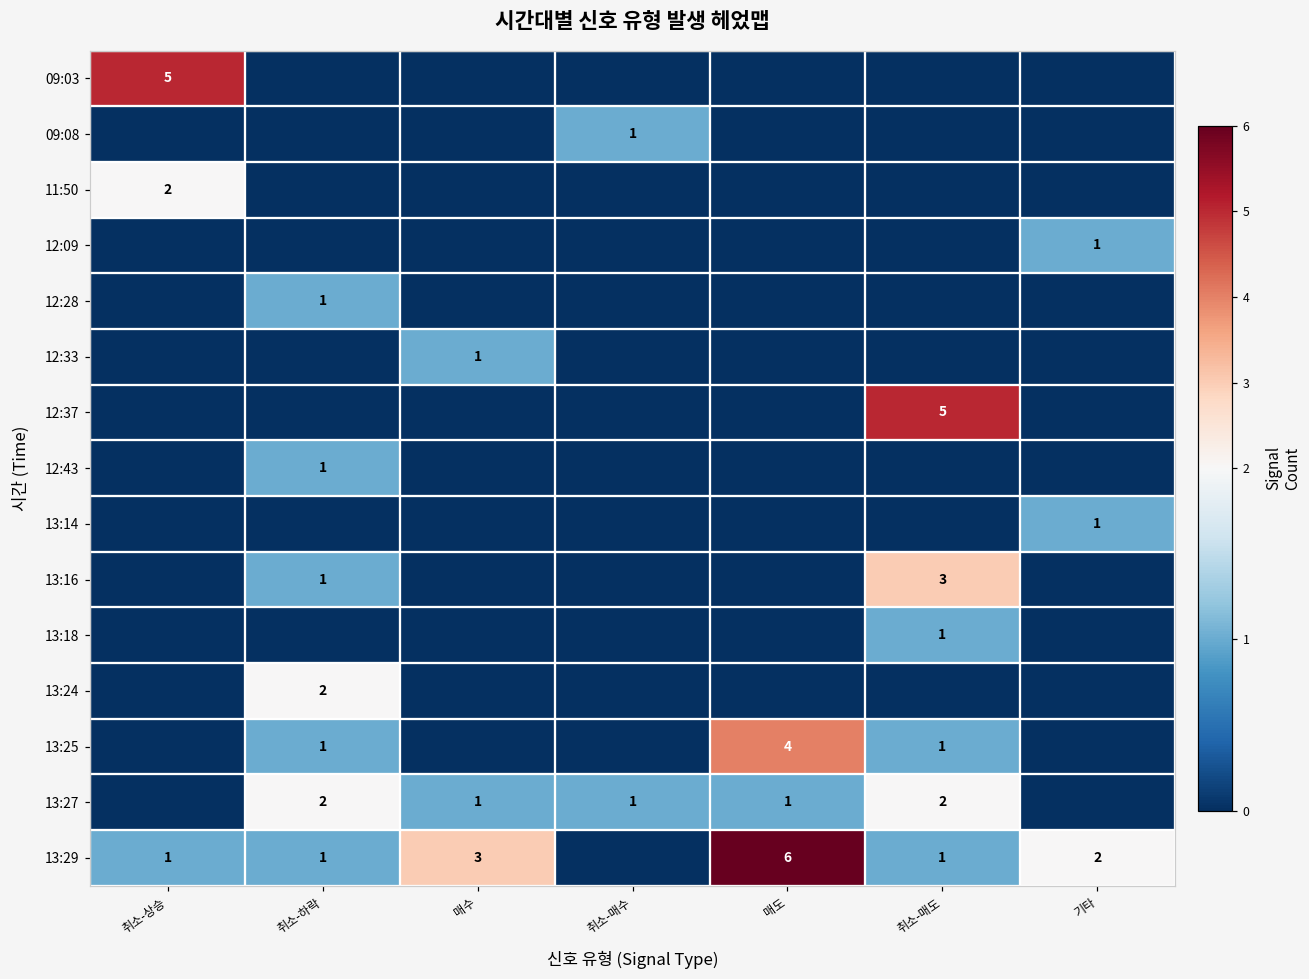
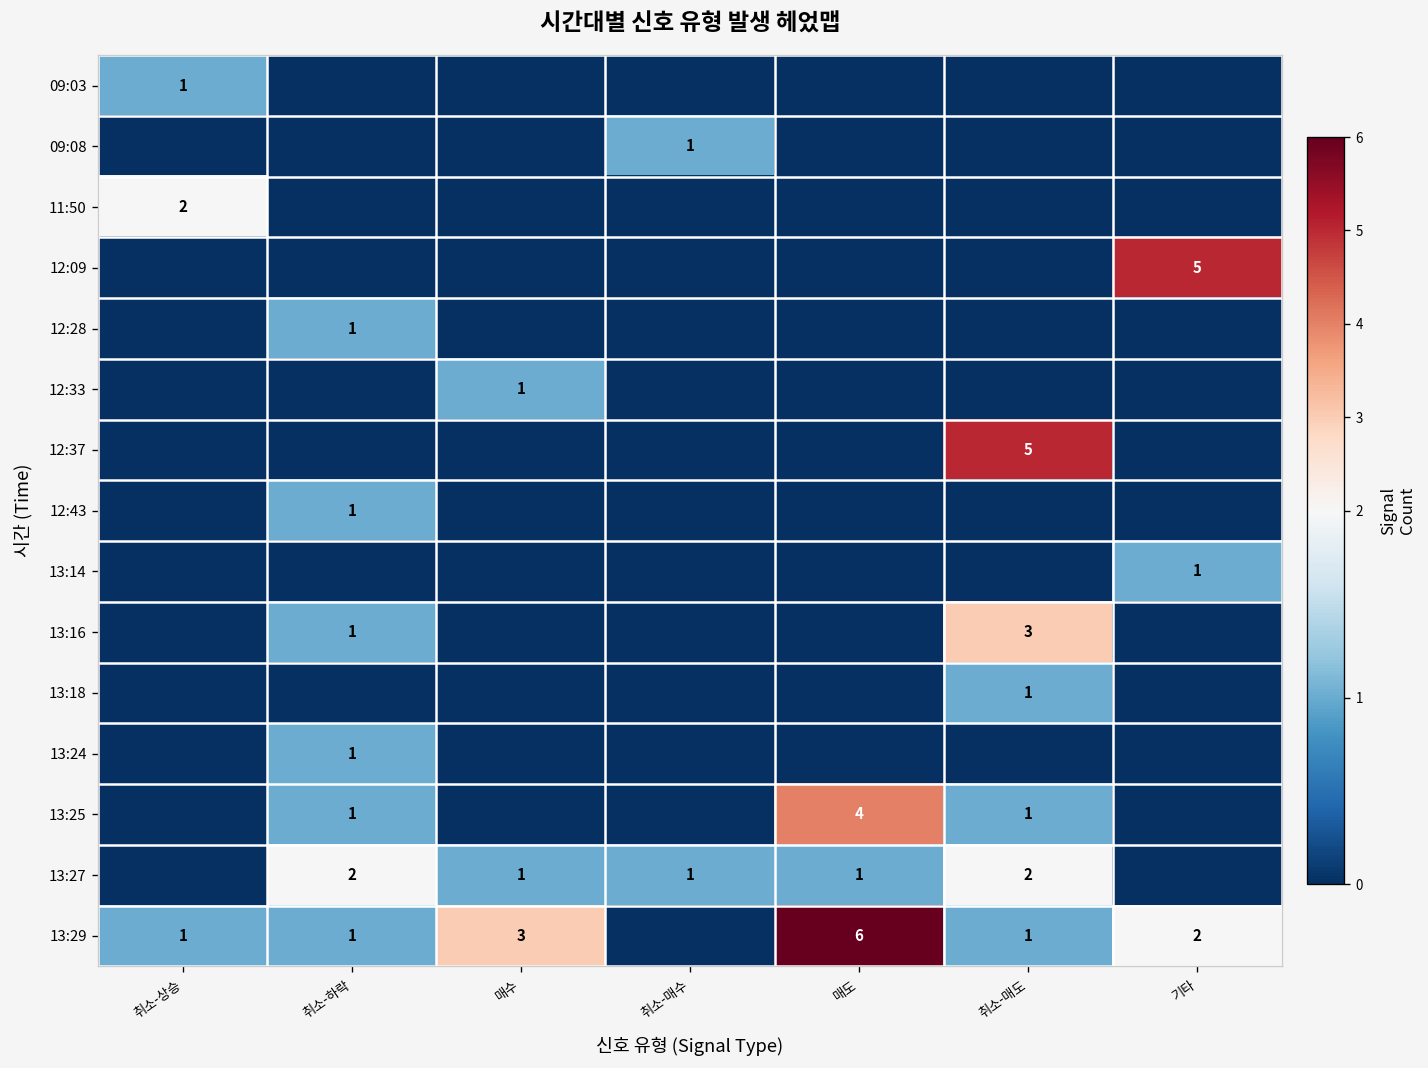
09:03, 취소-상승: 5 -> 1
12:09, 기타: 1 -> 5
13:24, 취소-하락: 2 -> 1
